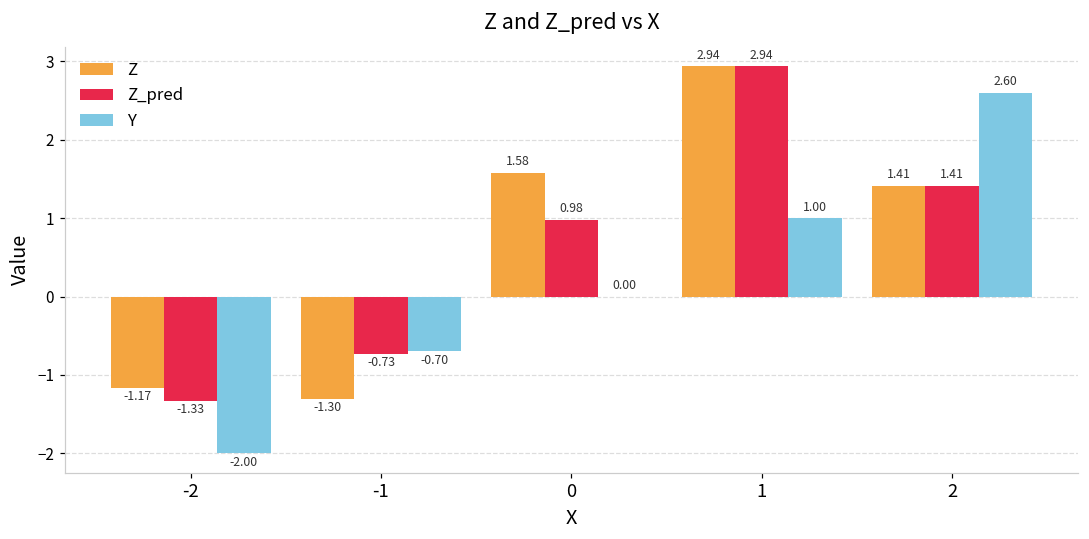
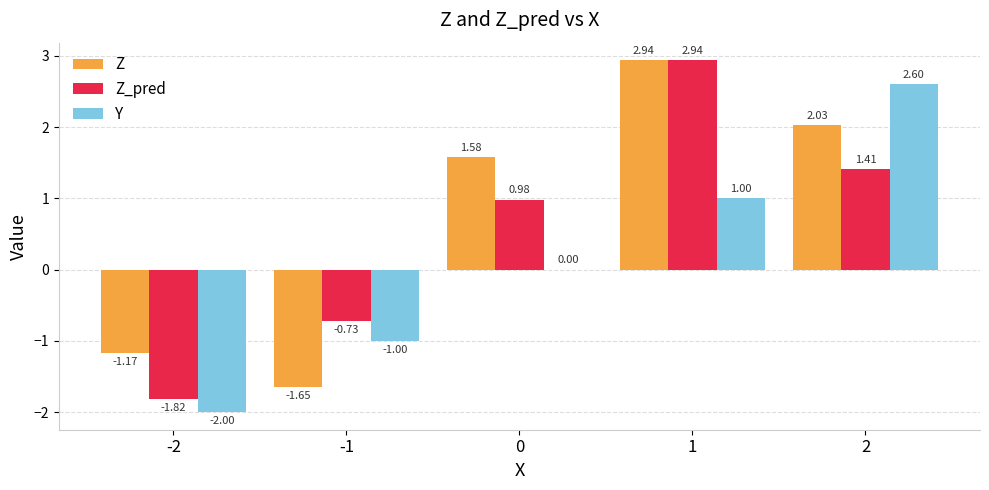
Z_pred, -2: -1.33 -> -1.82
Z, -1: -1.30 -> -1.65
Y, -1: -0.70 -> -1.00
Z, 2: 1.41 -> 2.03
